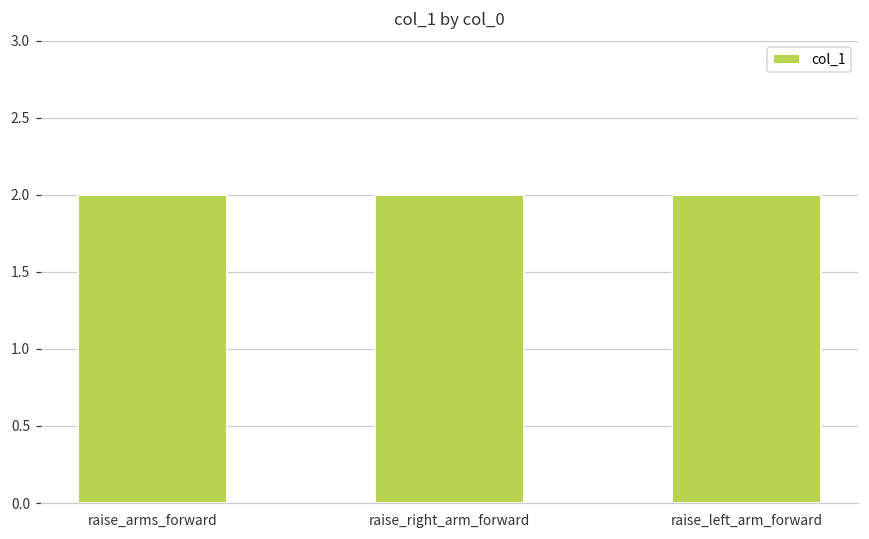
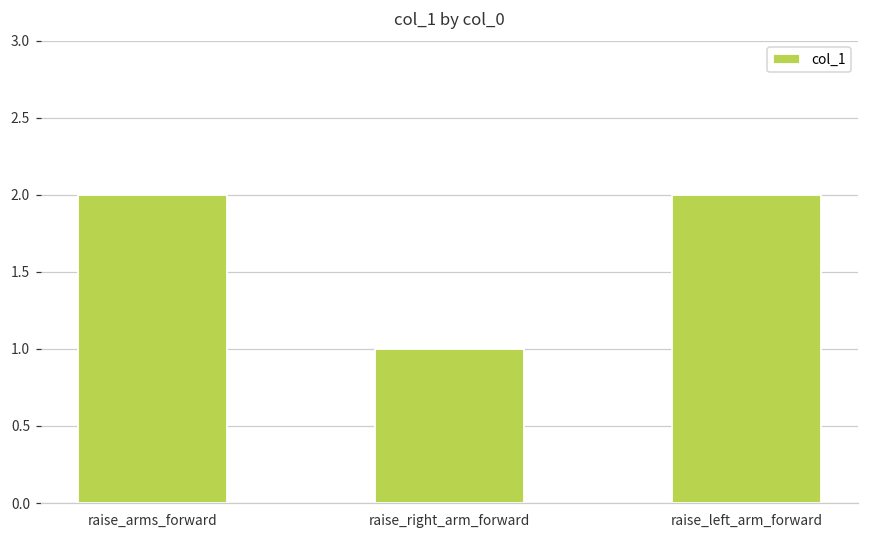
raise_right_arm_forward: 2 -> 1
